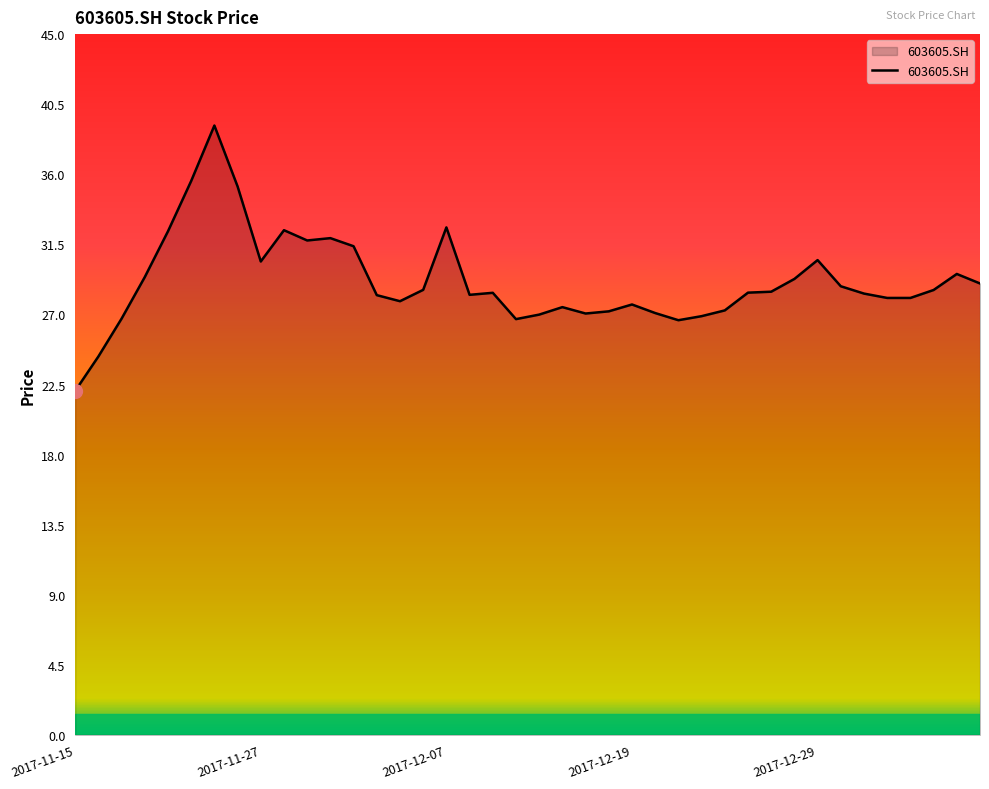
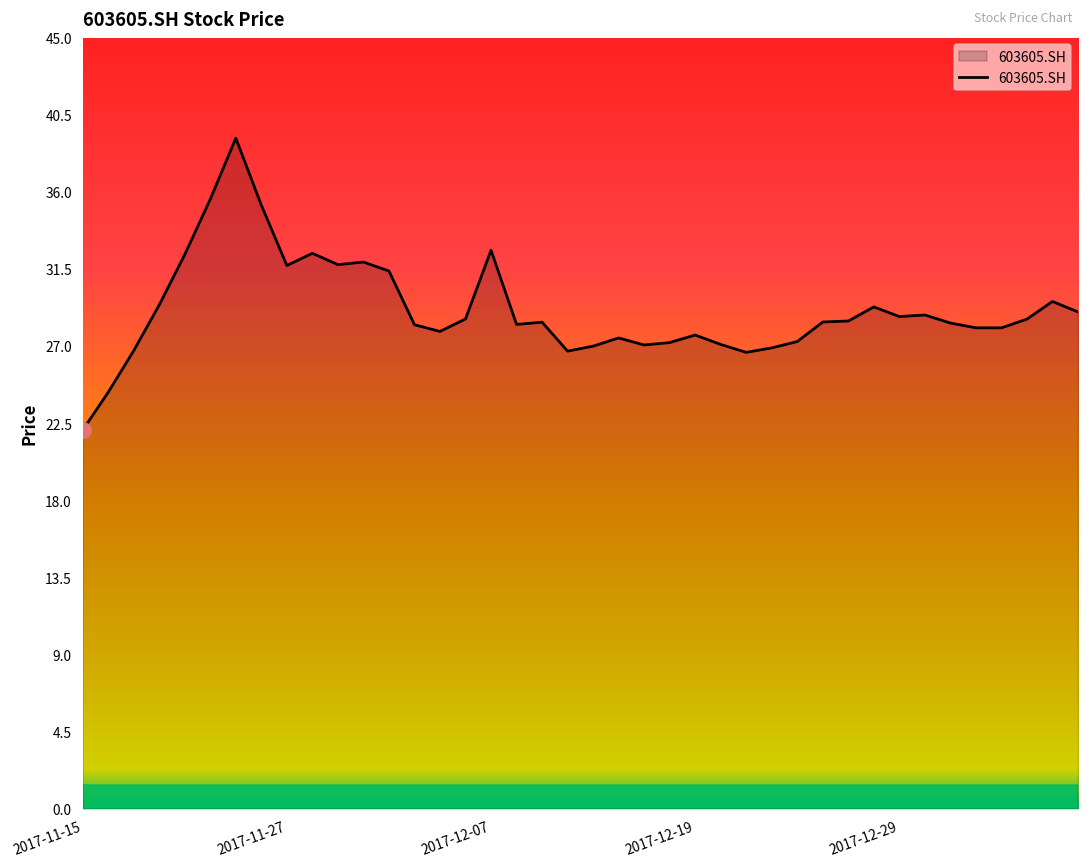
603605.SH, 2017-11-27: 30.4 -> 31.7
603605.SH, 2017-12-29: 30.5 -> 28.7
